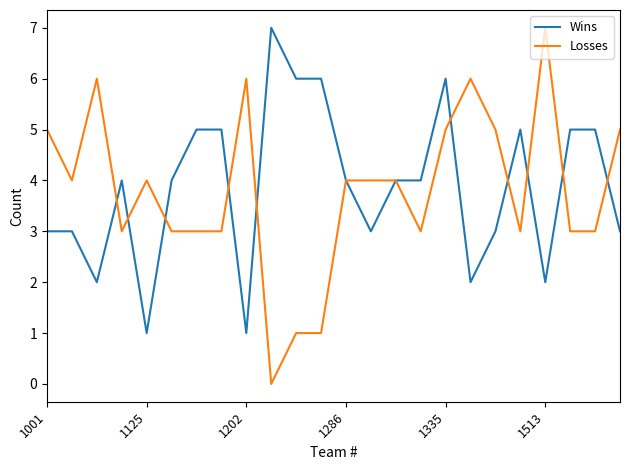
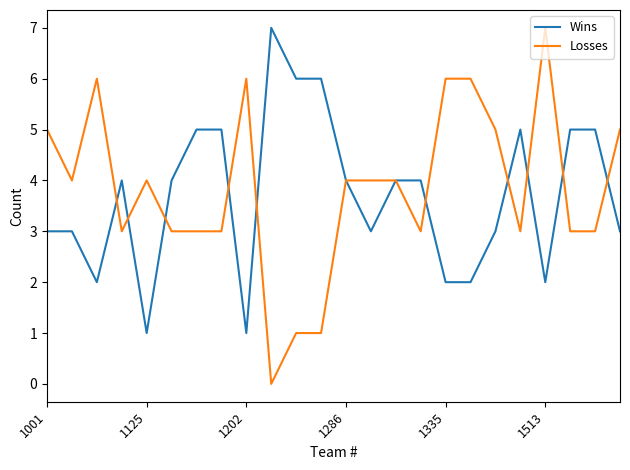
Wins, 1335: 6 -> 2
Losses, 1335: 5 -> 6
